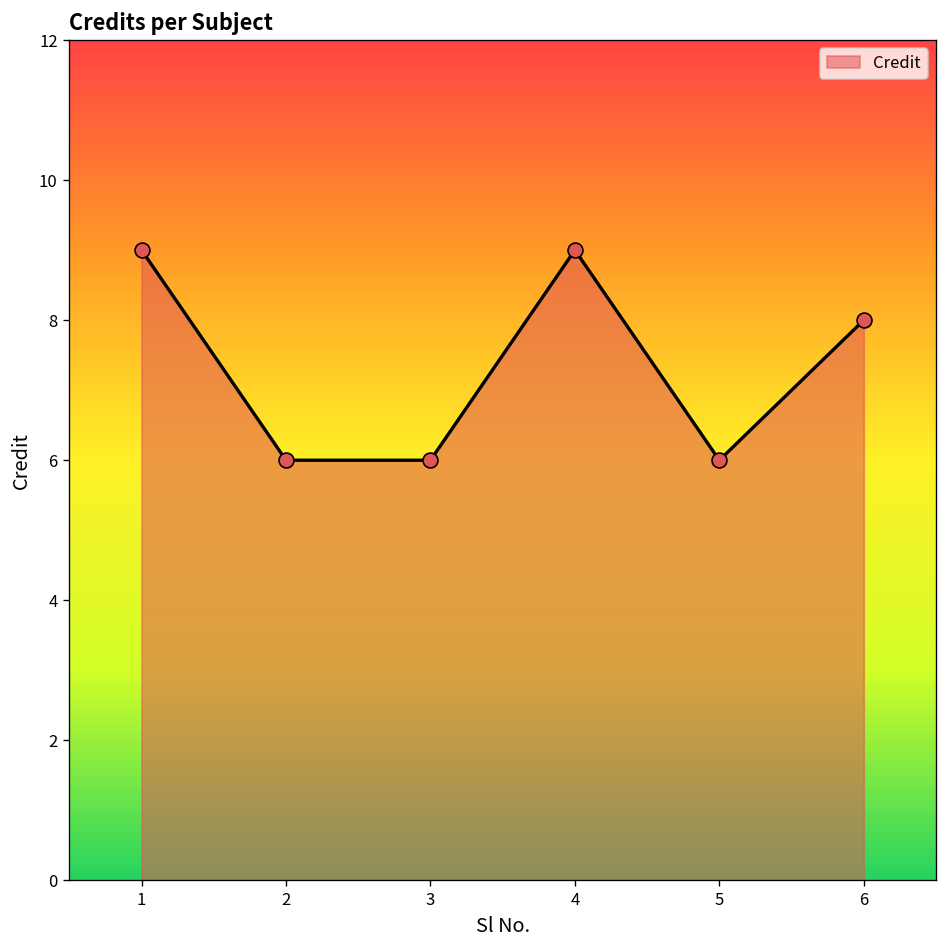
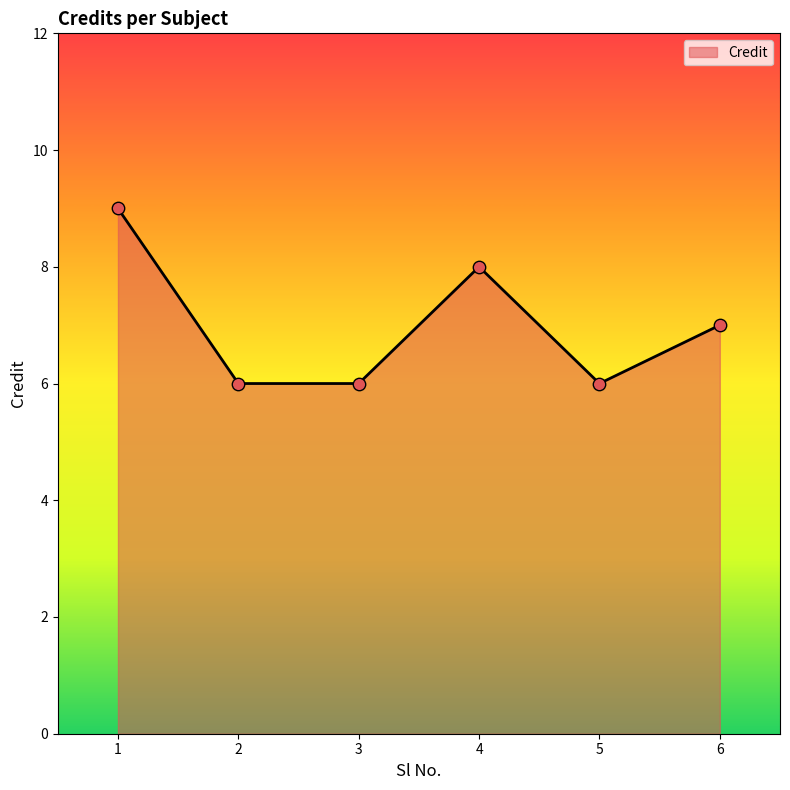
4: 9 -> 8
6: 8 -> 7
